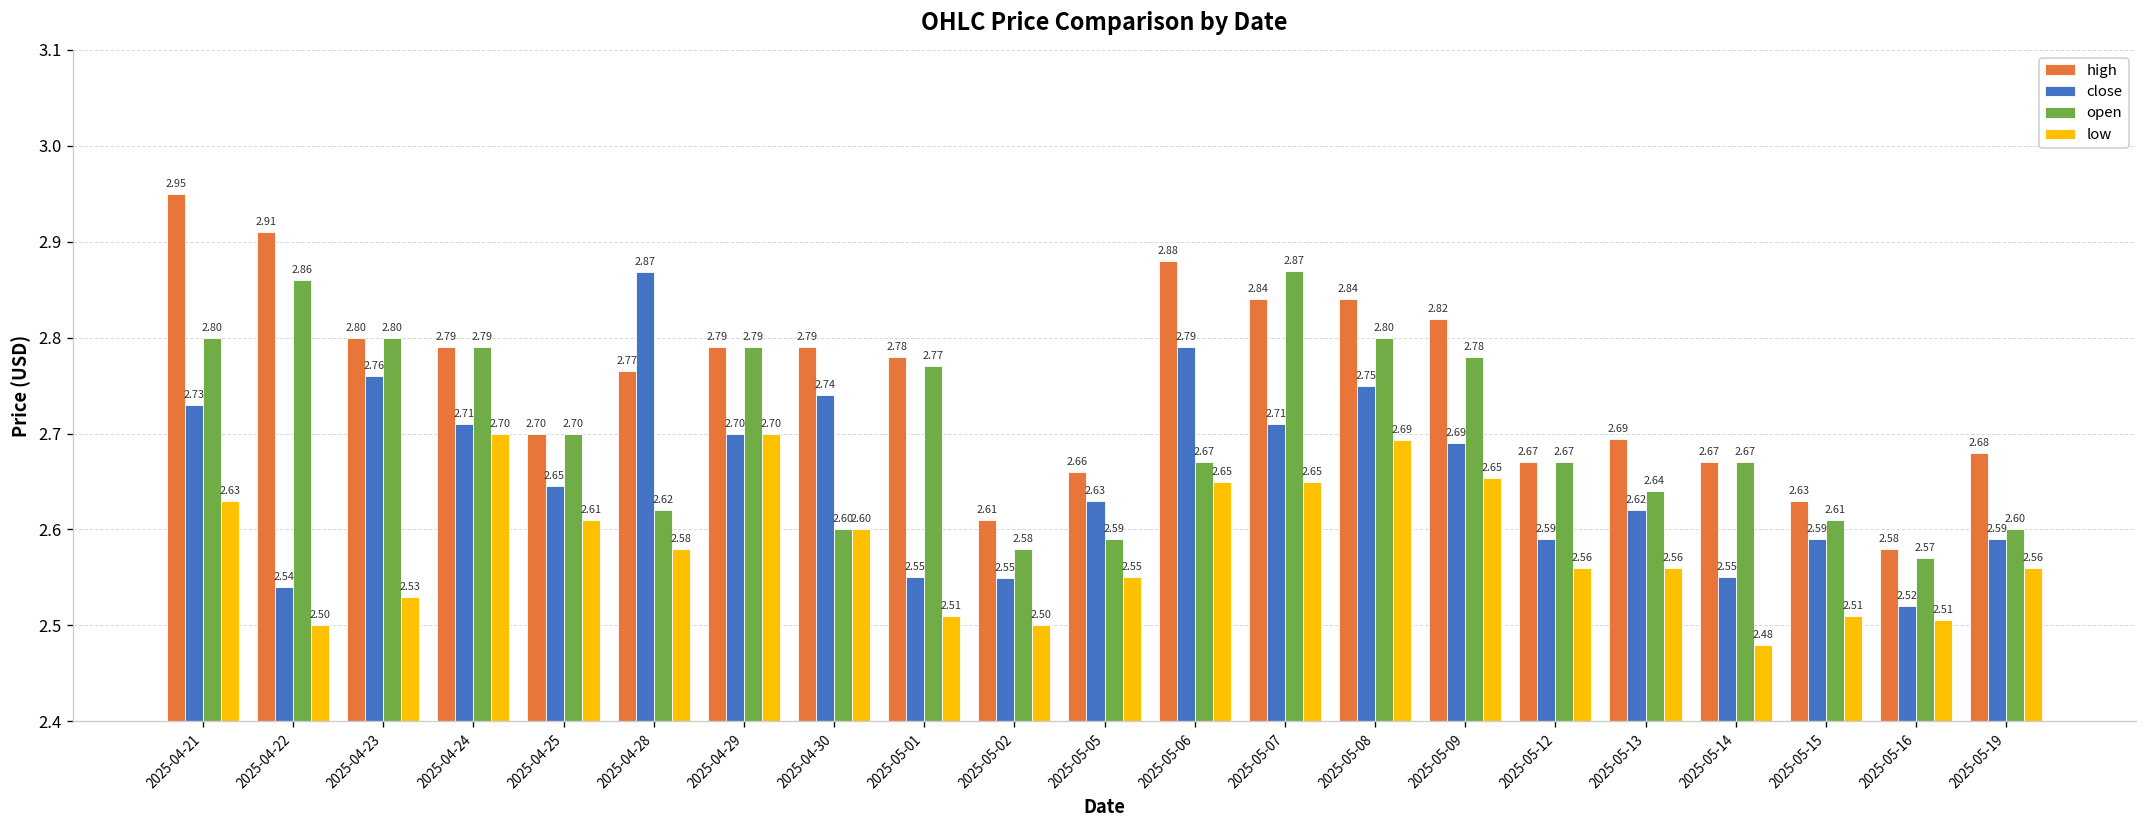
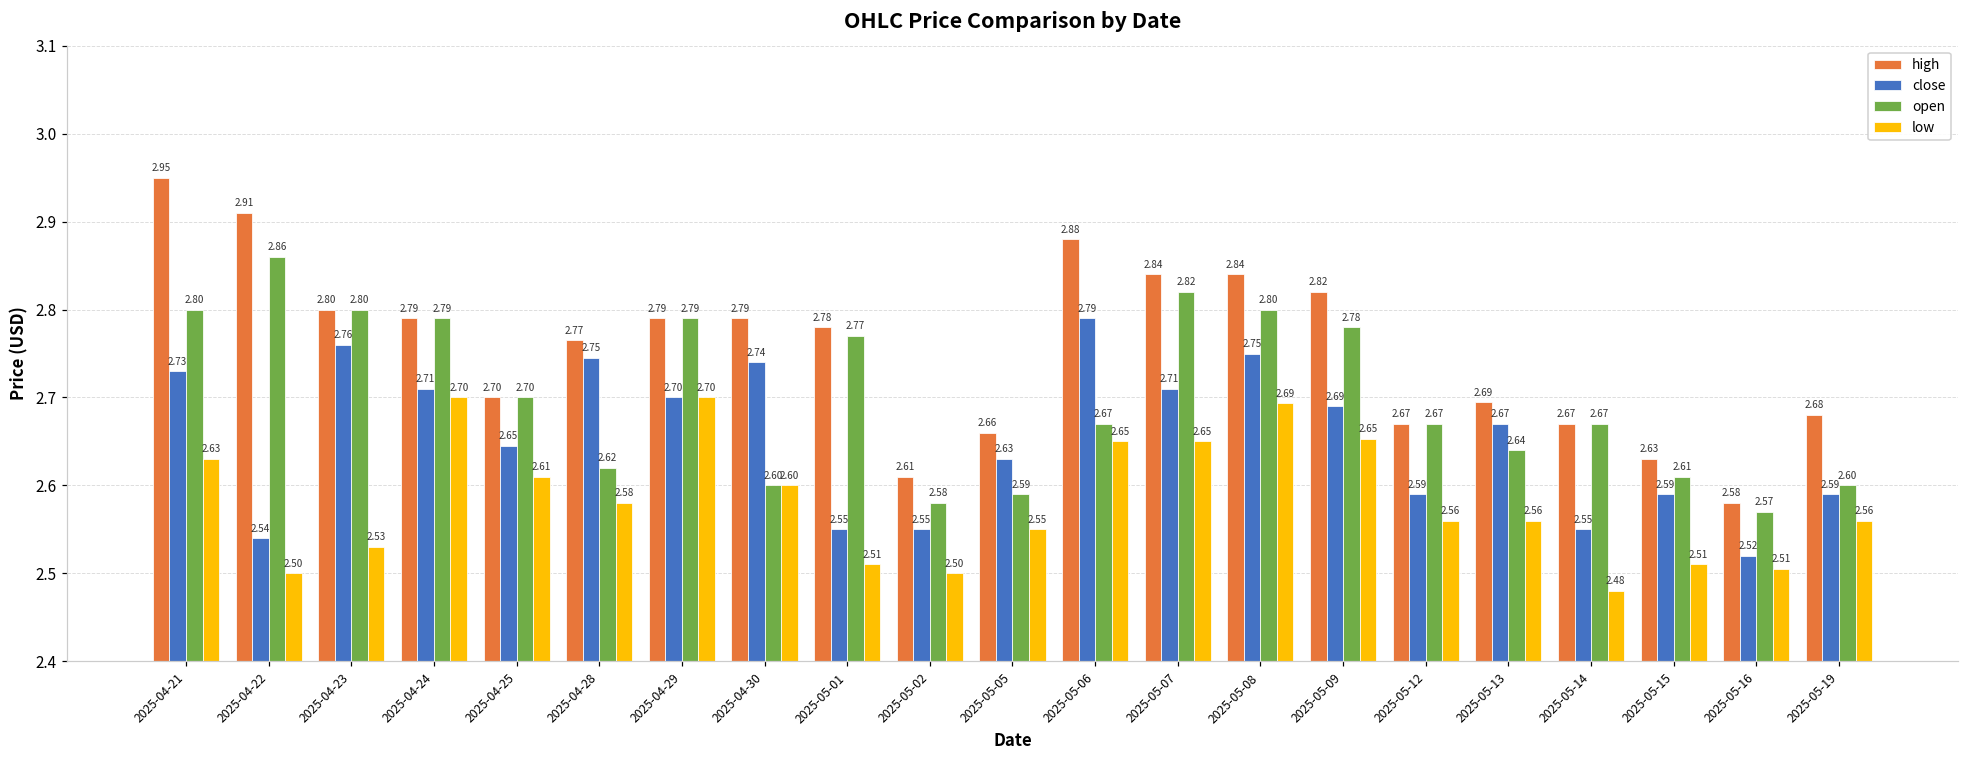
close, 2025-04-28: 2.87 -> 2.75
open, 2025-05-07: 2.87 -> 2.82
close, 2025-05-13: 2.62 -> 2.67
